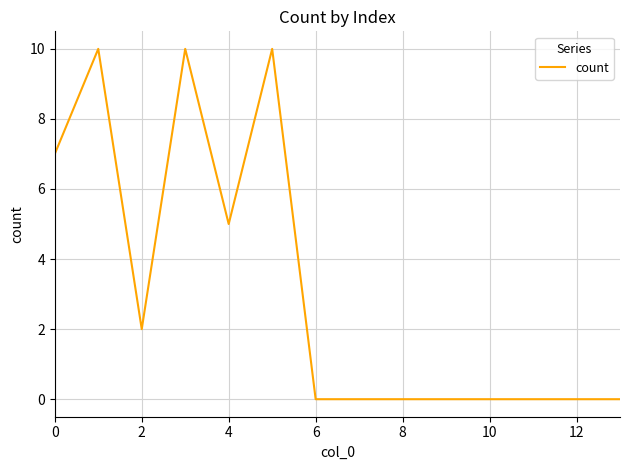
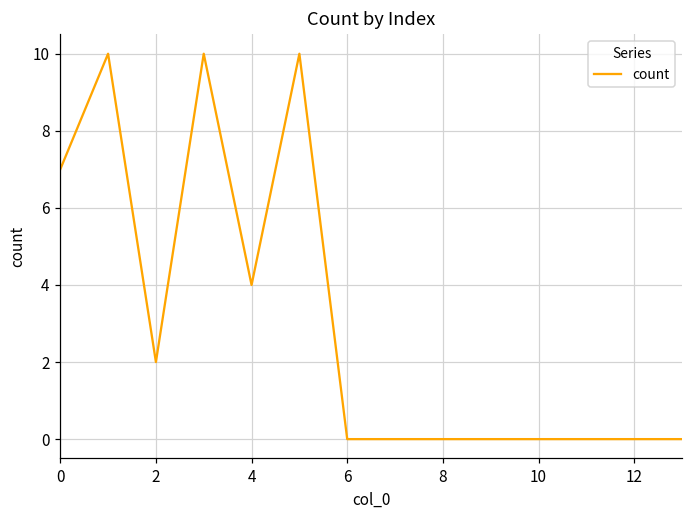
4: 5 -> 4
